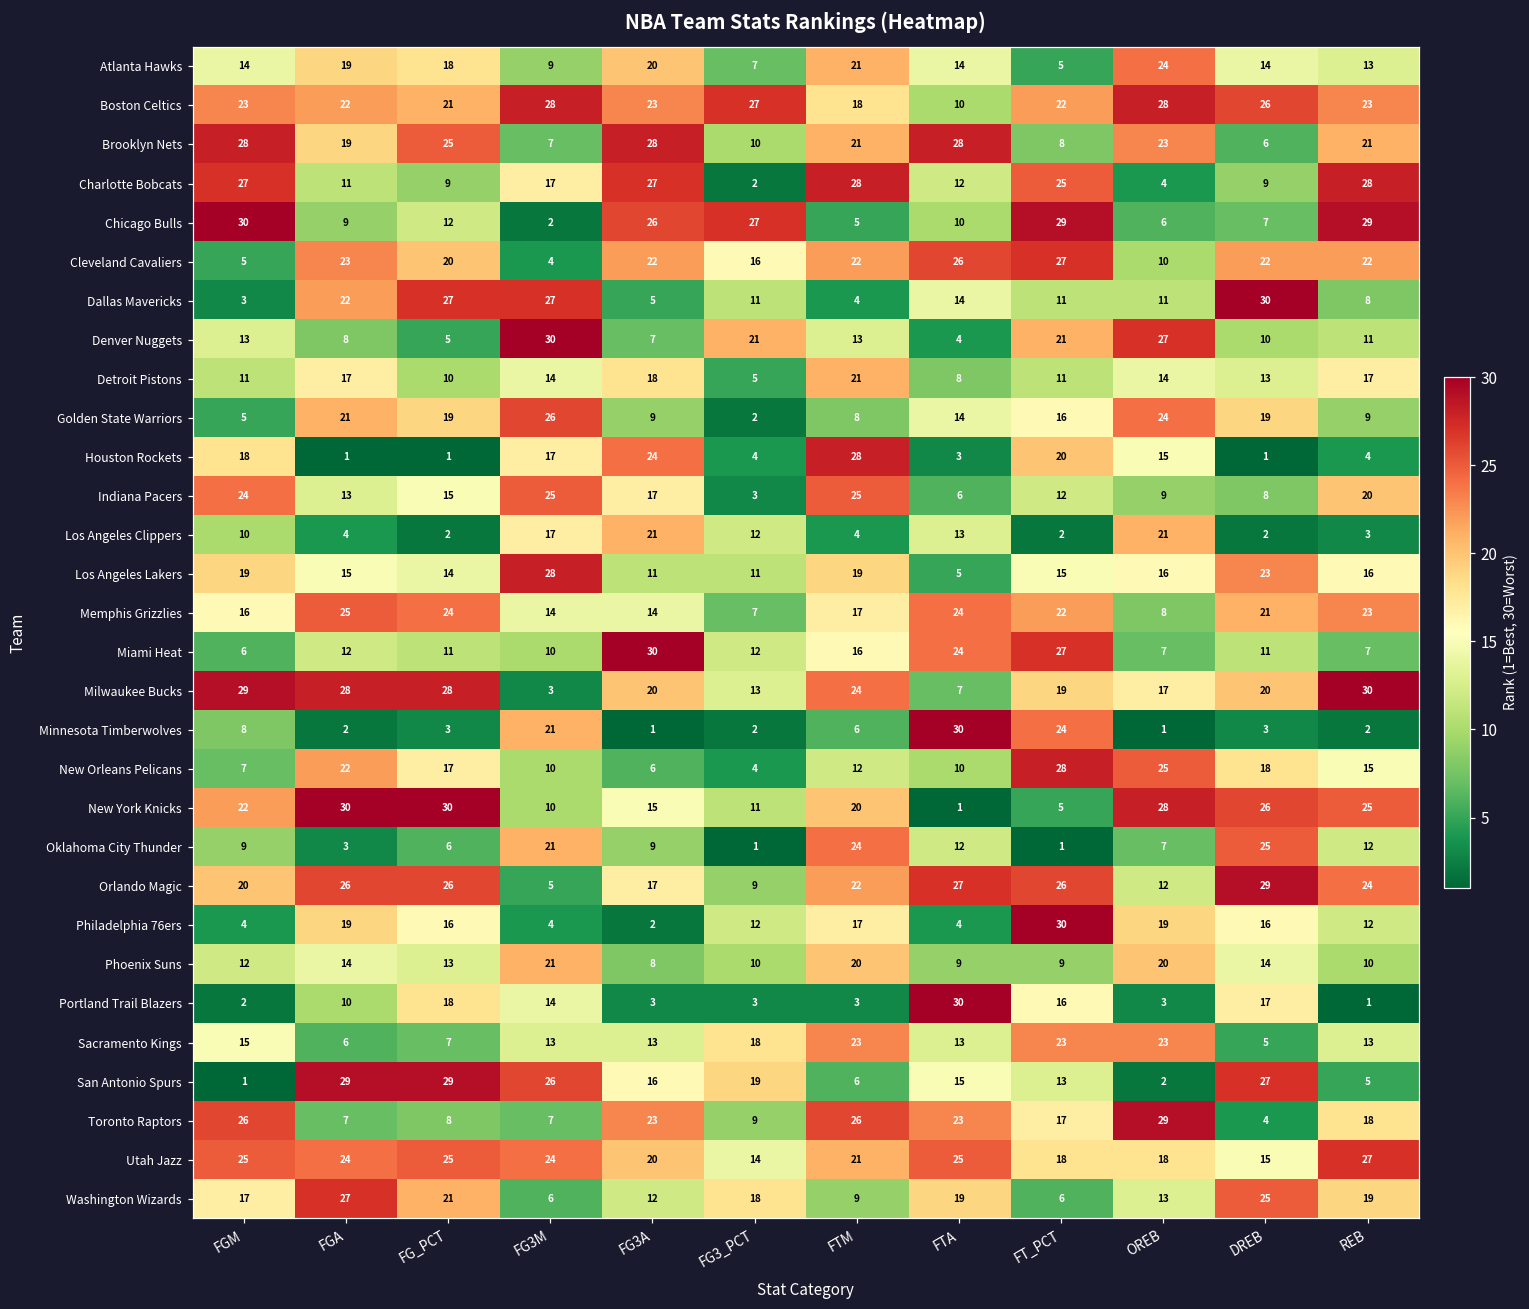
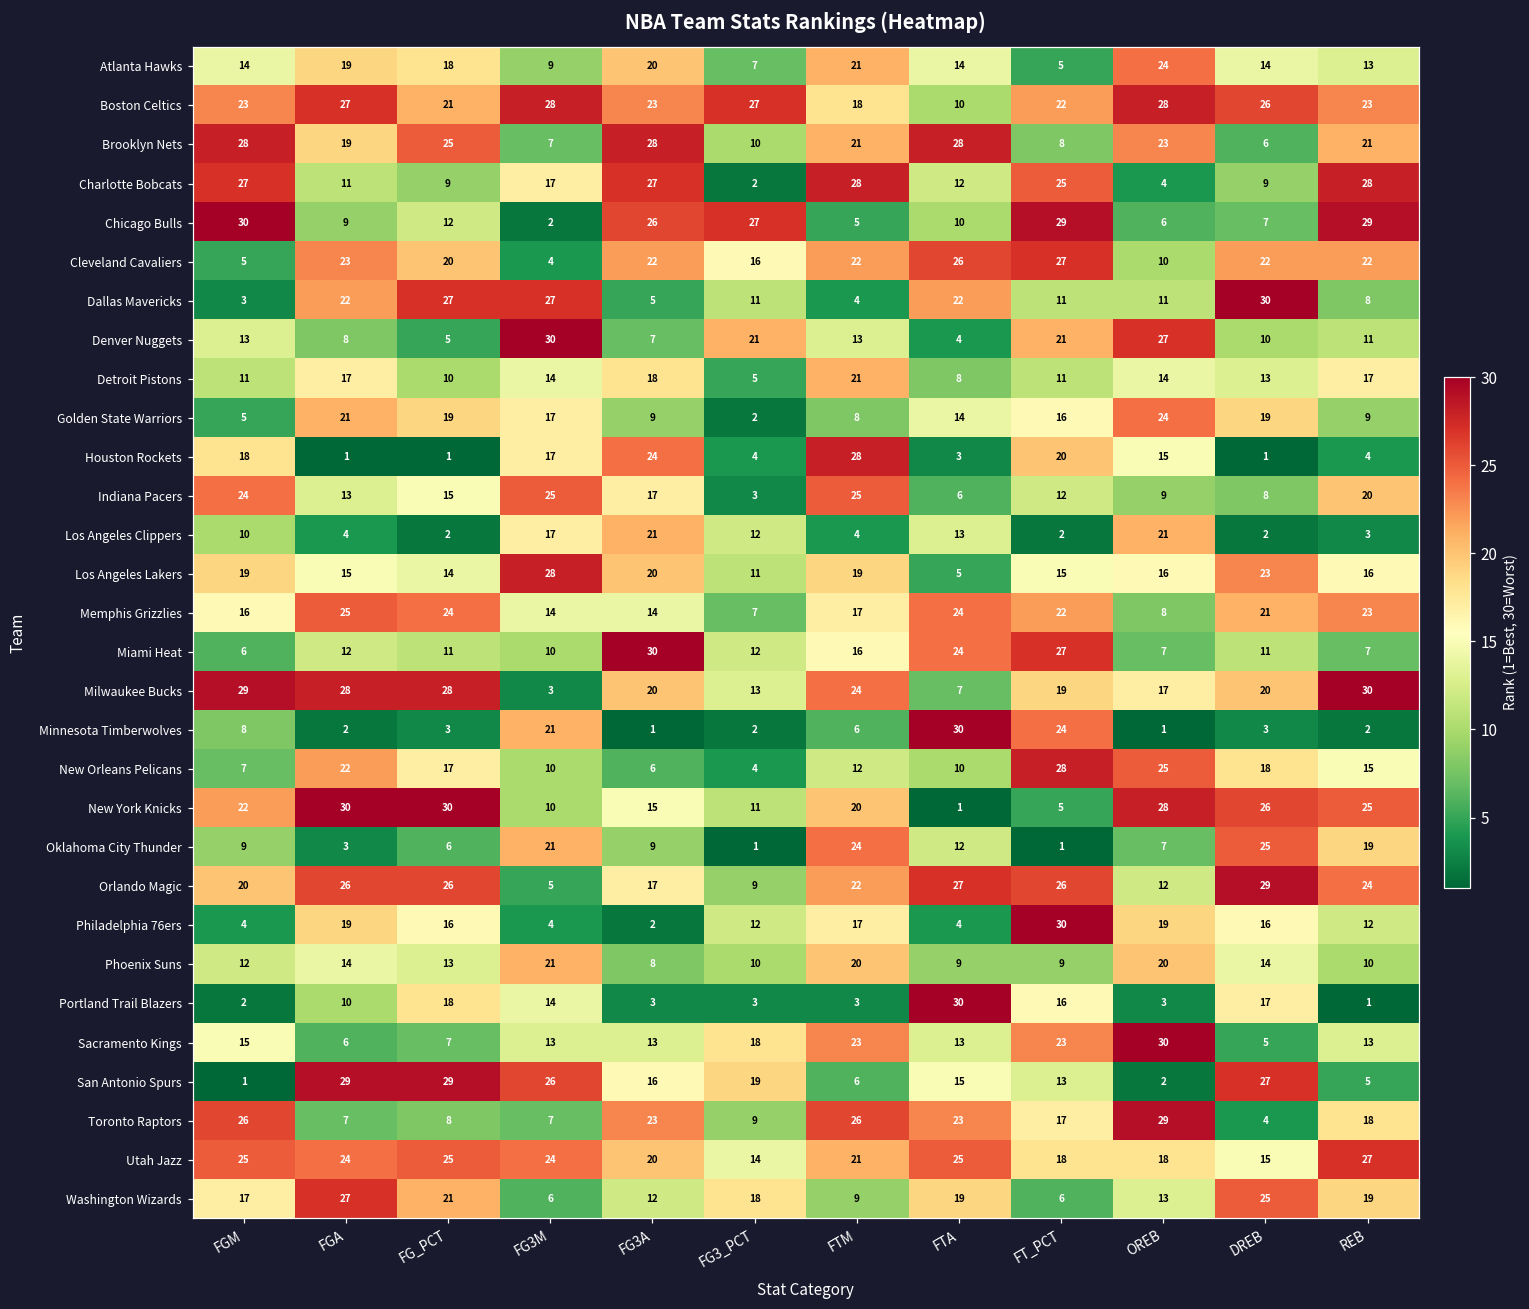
Boston Celtics, FGA: 22 -> 27
Dallas Mavericks, FTA: 14 -> 22
Golden State Warriors, FG3M: 26 -> 17
Los Angeles Lakers, FG3A: 11 -> 20
Oklahoma City Thunder, REB: 12 -> 19
Sacramento Kings, OREB: 23 -> 30
